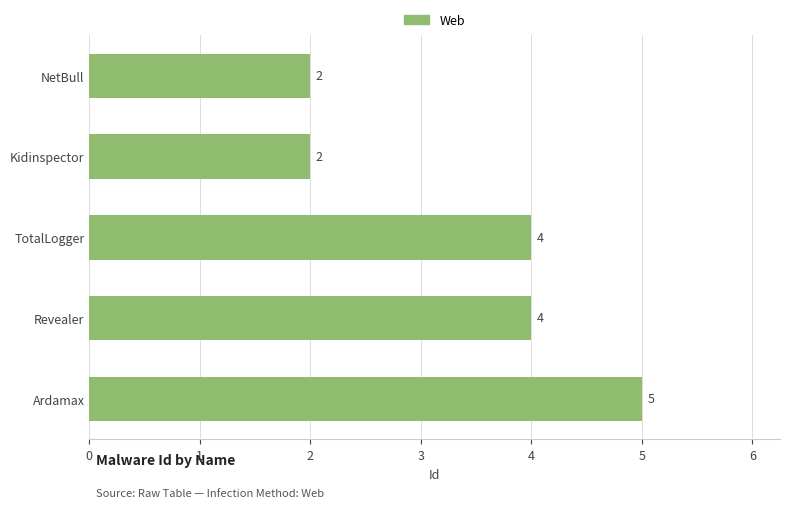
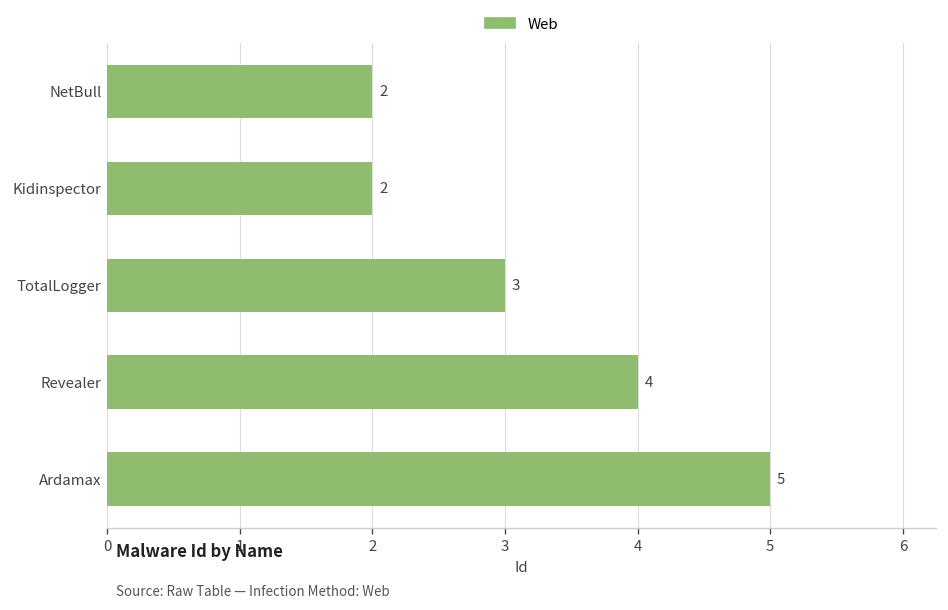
TotalLogger: 4 -> 3
